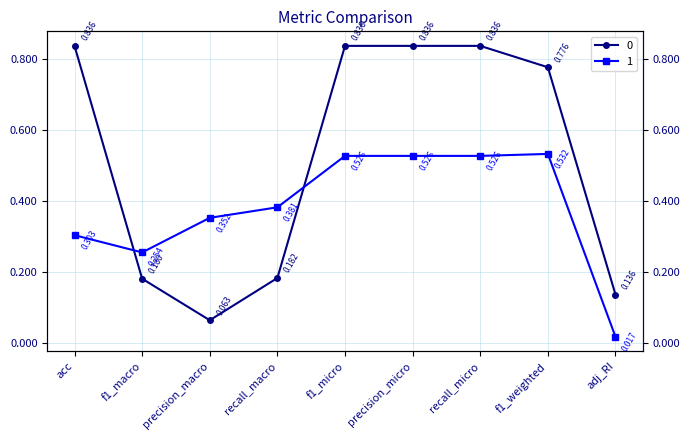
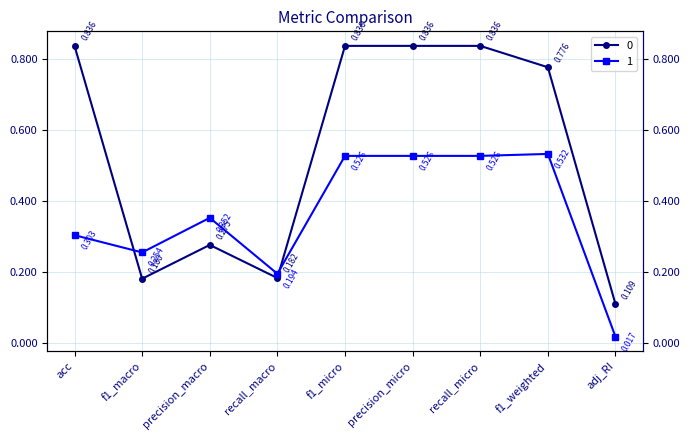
0, precision_macro: 0.063 -> 0.275
1, recall_macro: 0.381 -> 0.194
0, adj_RI: 0.136 -> 0.109
